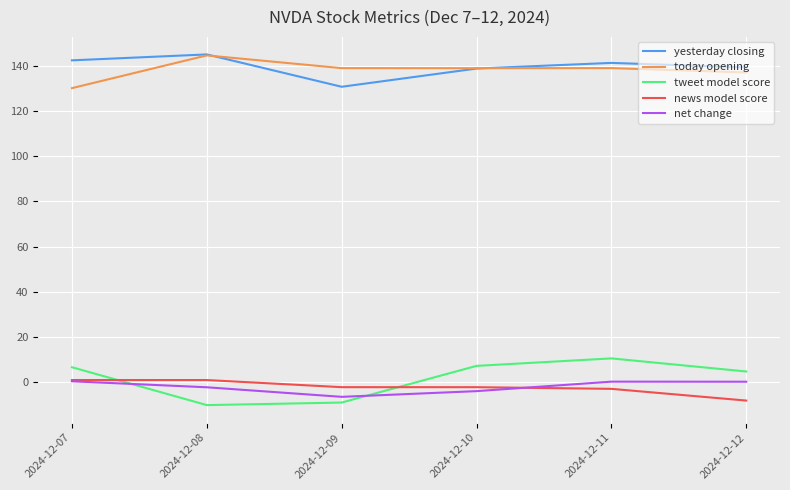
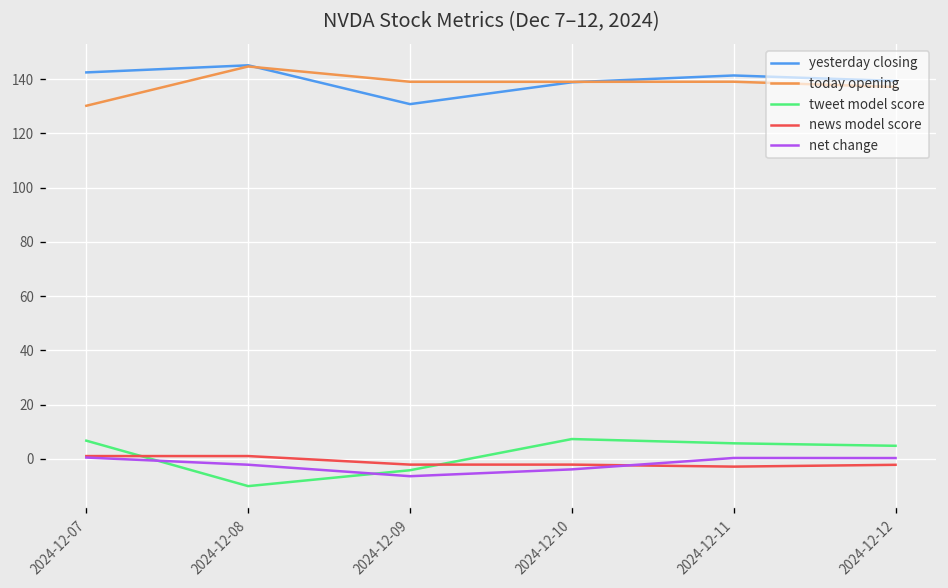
tweet model score, 2024-12-09: -9 -> -4
tweet model score, 2024-12-11: 11 -> 6
news model score, 2024-12-12: -8 -> -2
